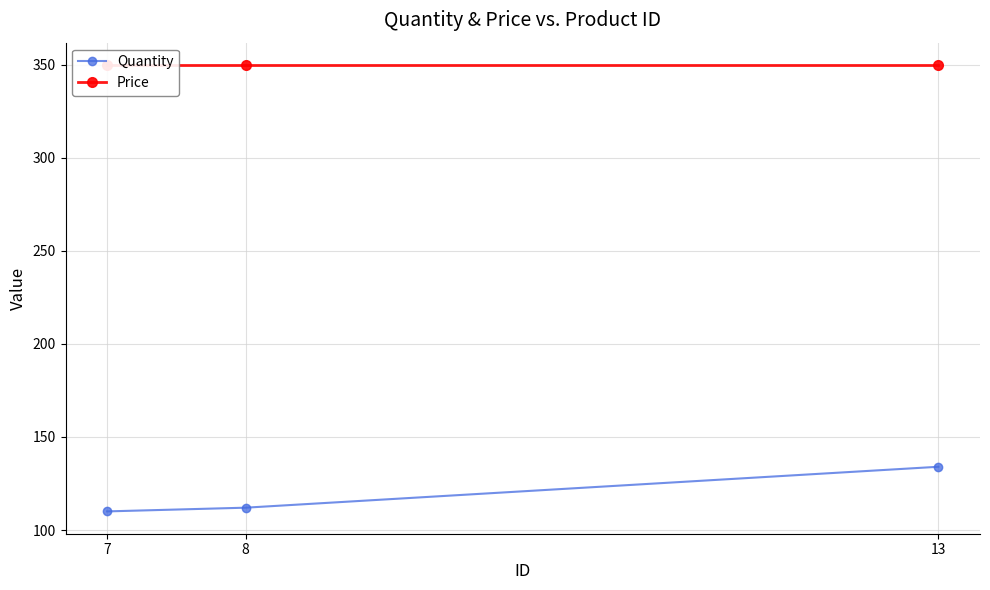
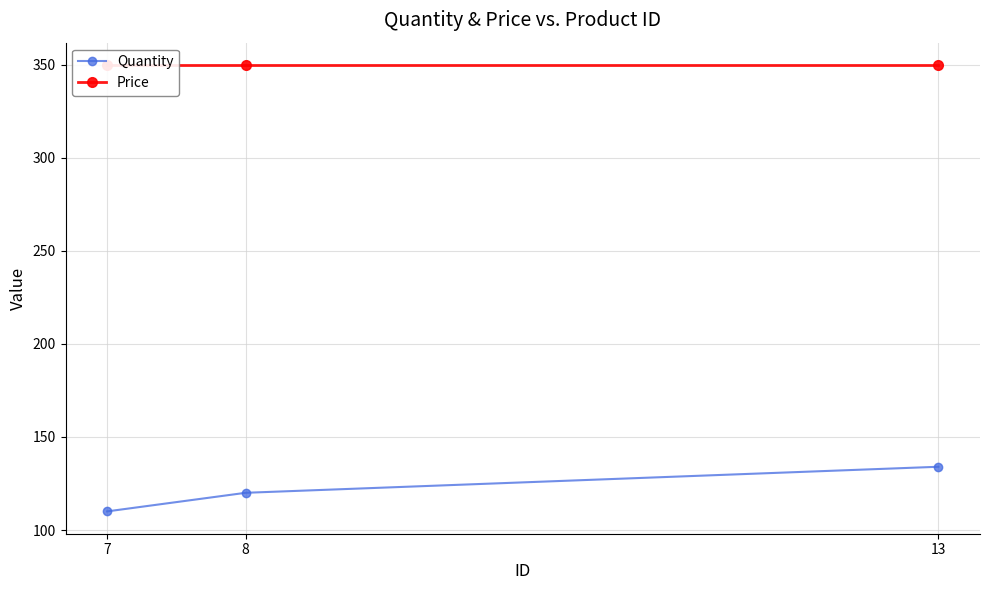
Quantity, 8: 112 -> 120
